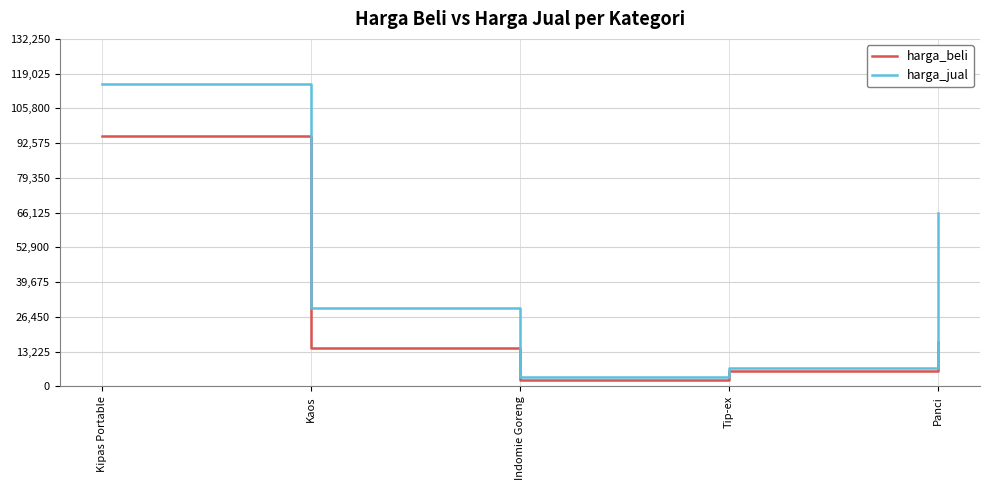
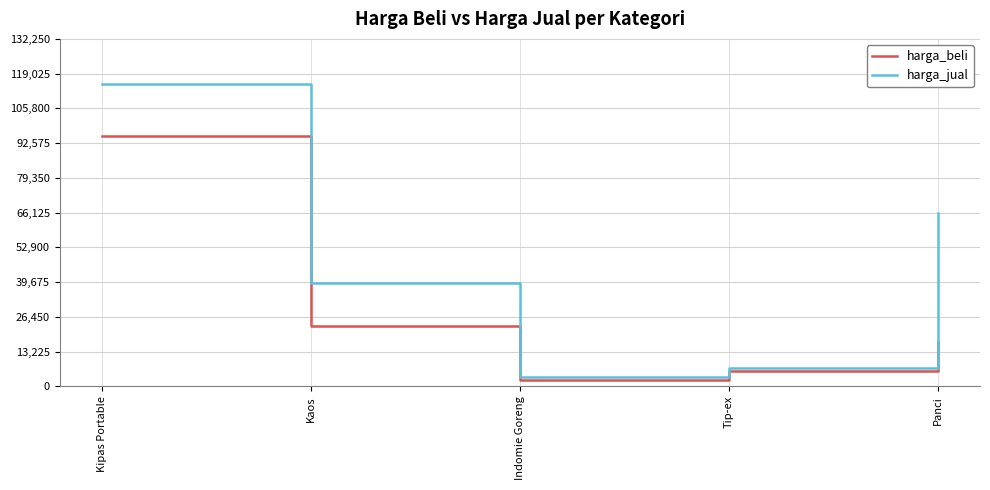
harga_beli, Kaos: 14,000 -> 23,000
harga_jual, Kaos: 30,000 -> 39,000
